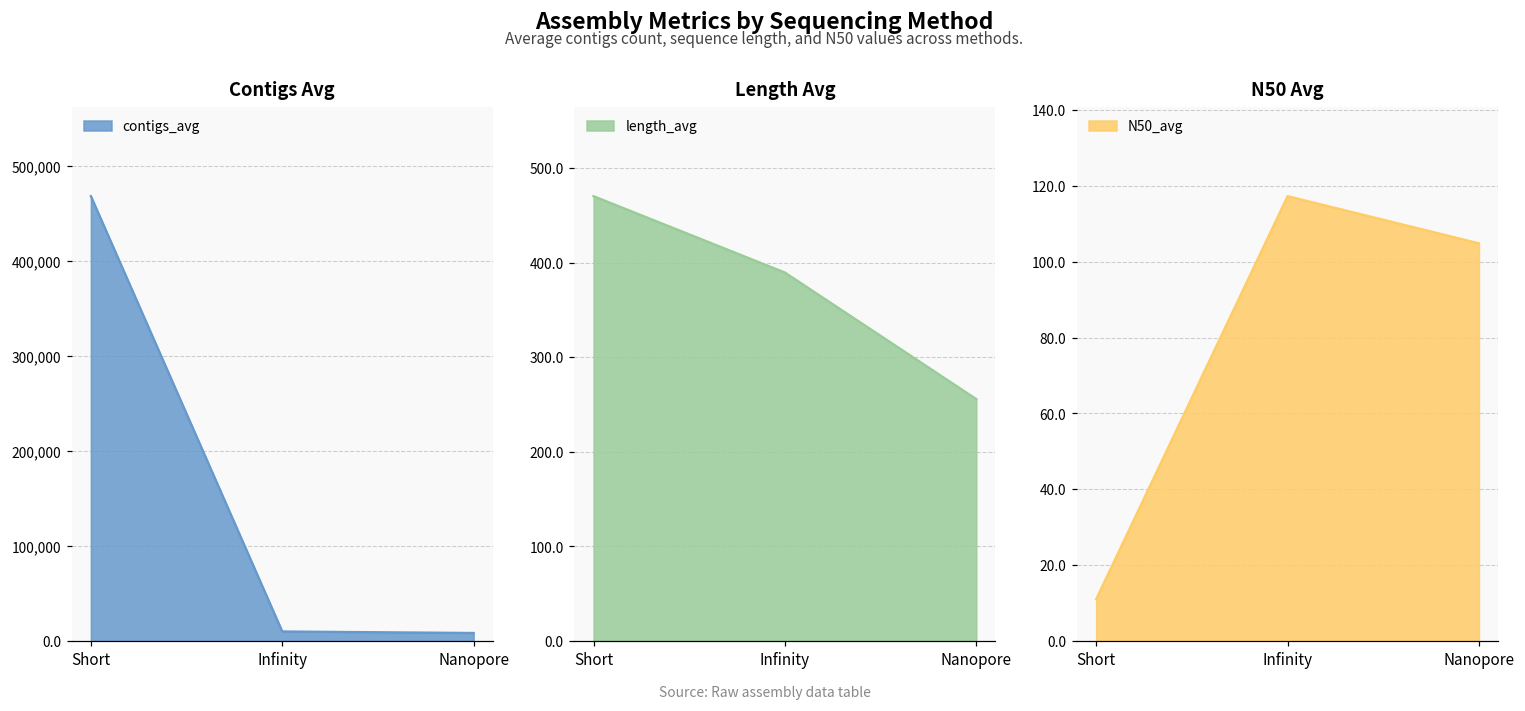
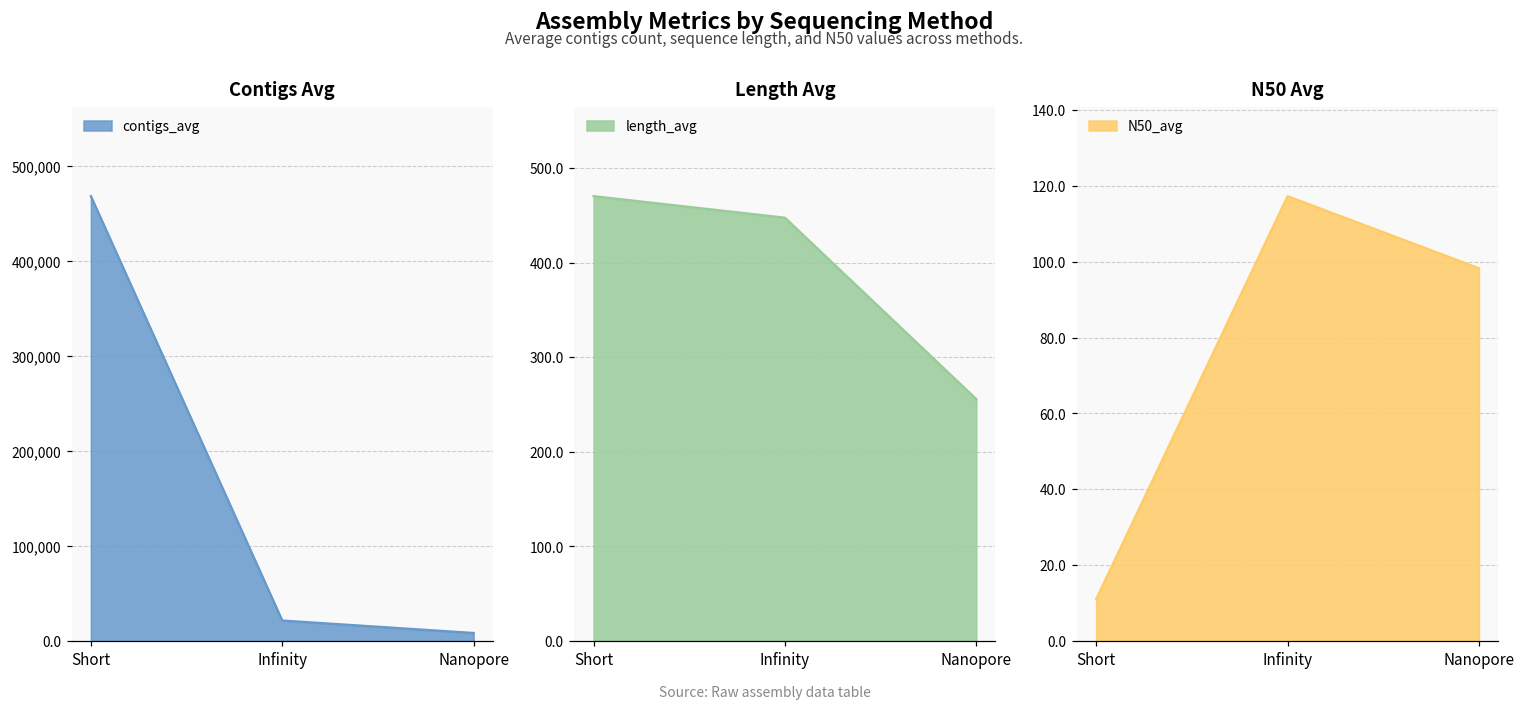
Contigs Avg, Infinity: 10,000 -> 20,000
Length Avg, Infinity: 390 -> 450
N50 Avg, Nanopore: 105 -> 98
